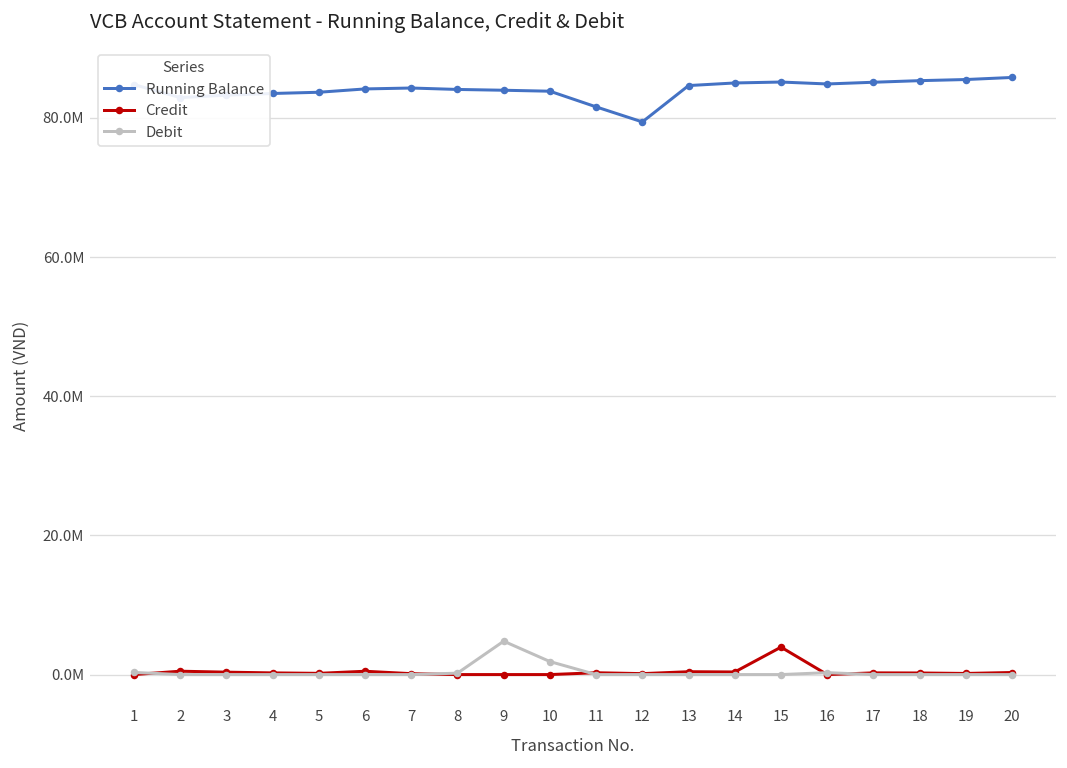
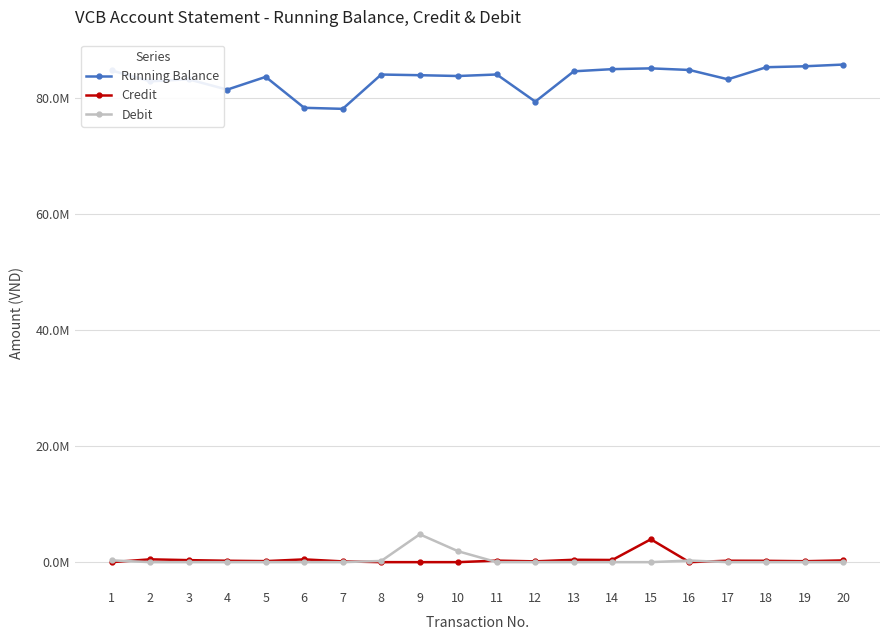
Running Balance, 4: 84000000 -> 81000000
Running Balance, 6: 84000000 -> 78000000
Running Balance, 7: 84000000 -> 78000000
Running Balance, 11: 82000000 -> 84000000
Running Balance, 17: 85000000 -> 83000000
